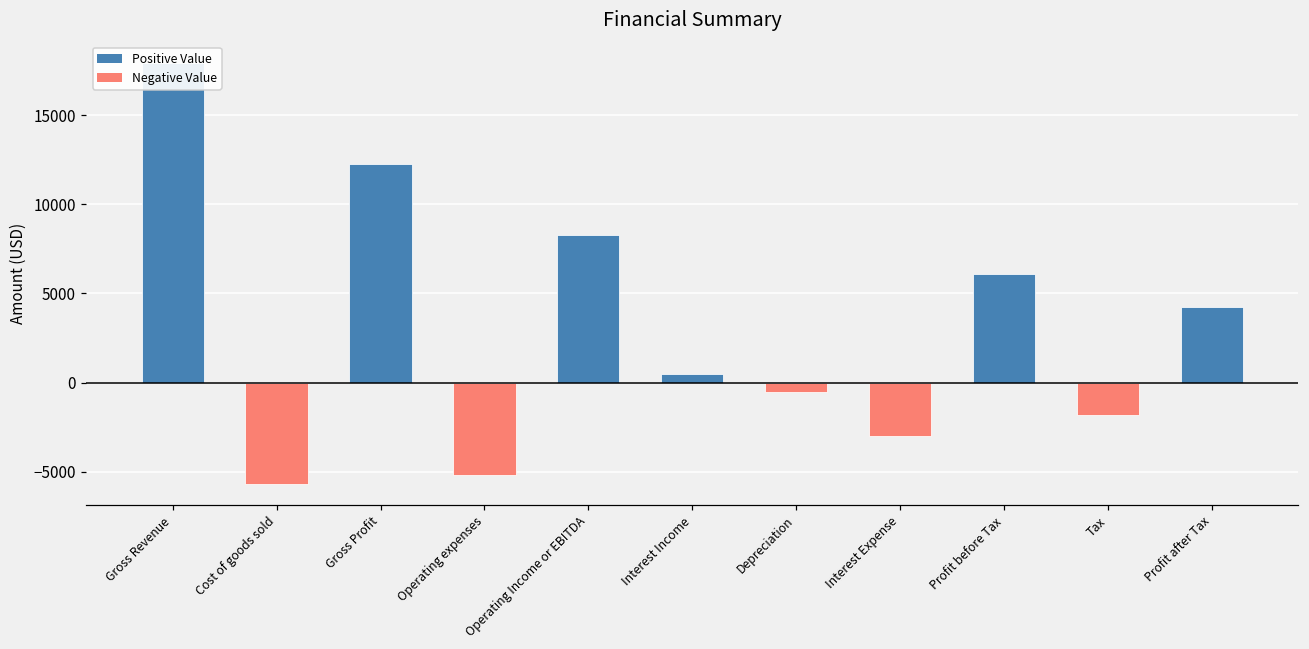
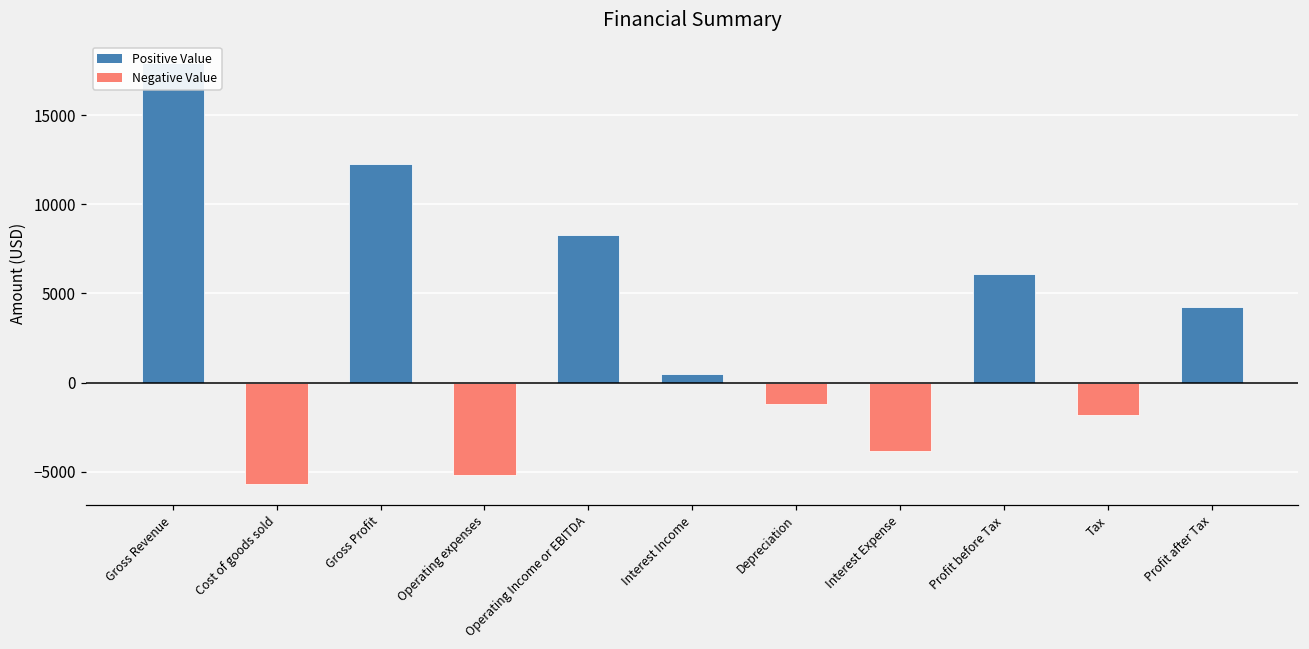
Depreciation: -500 -> -1200
Interest Expense: -3000 -> -3800
